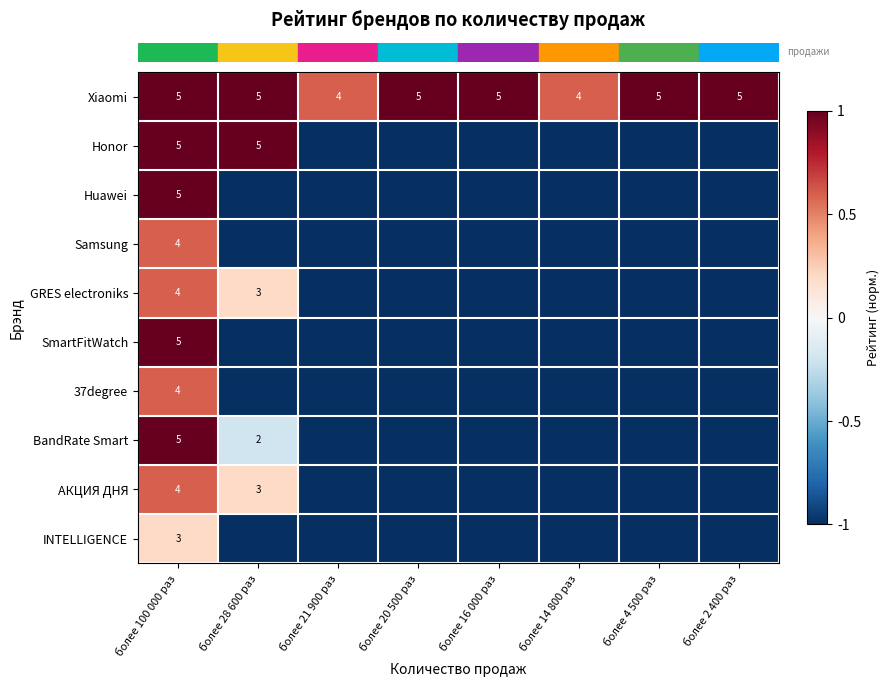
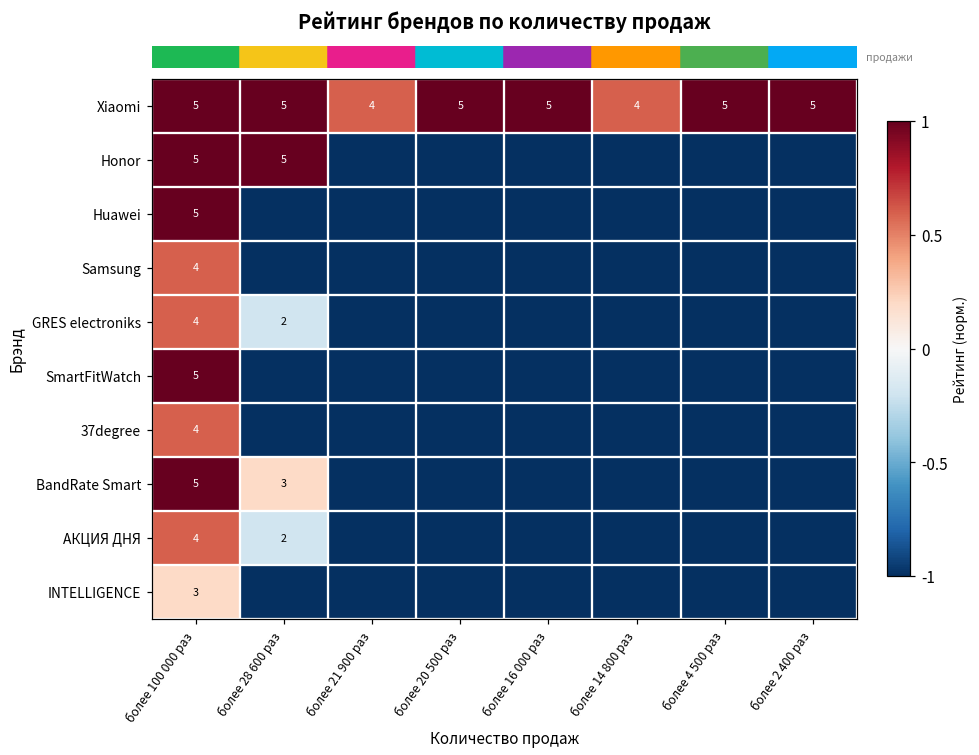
GRES electroniks, более 28 600 раз: 3 -> 2
BandRate Smart, более 28 600 раз: 2 -> 3
АКЦИЯ ДНЯ, более 28 600 раз: 3 -> 2
